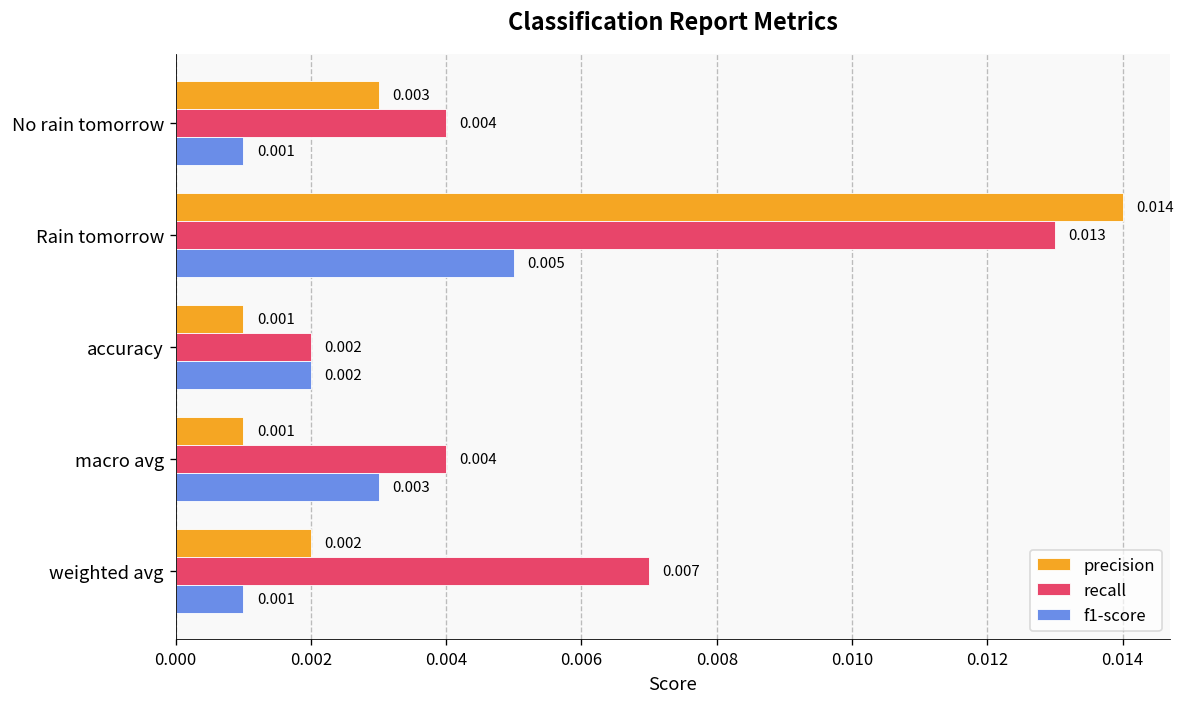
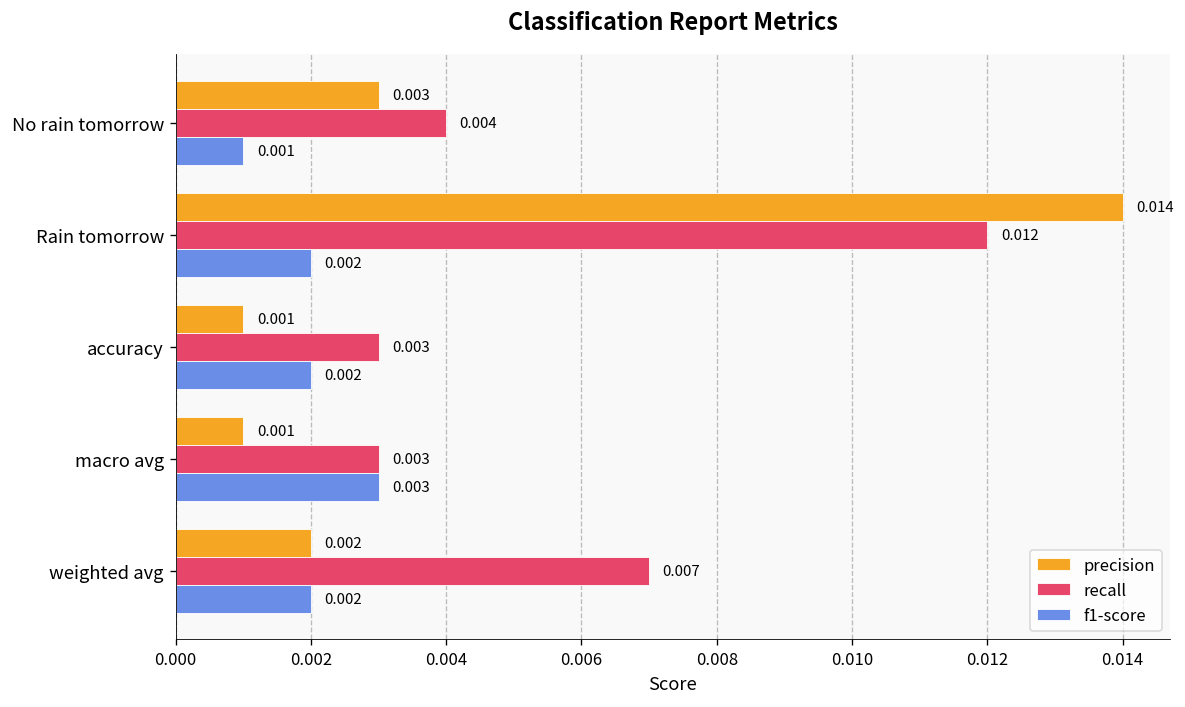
recall, Rain tomorrow: 0.013 -> 0.012
f1-score, Rain tomorrow: 0.005 -> 0.002
recall, accuracy: 0.002 -> 0.003
recall, macro avg: 0.004 -> 0.003
f1-score, weighted avg: 0.001 -> 0.002
